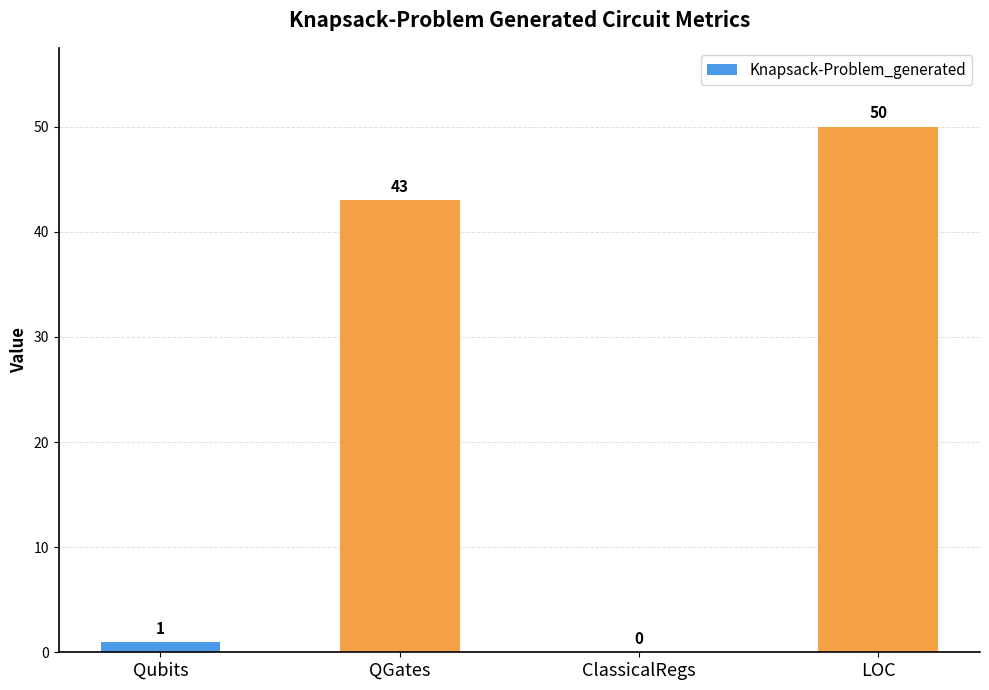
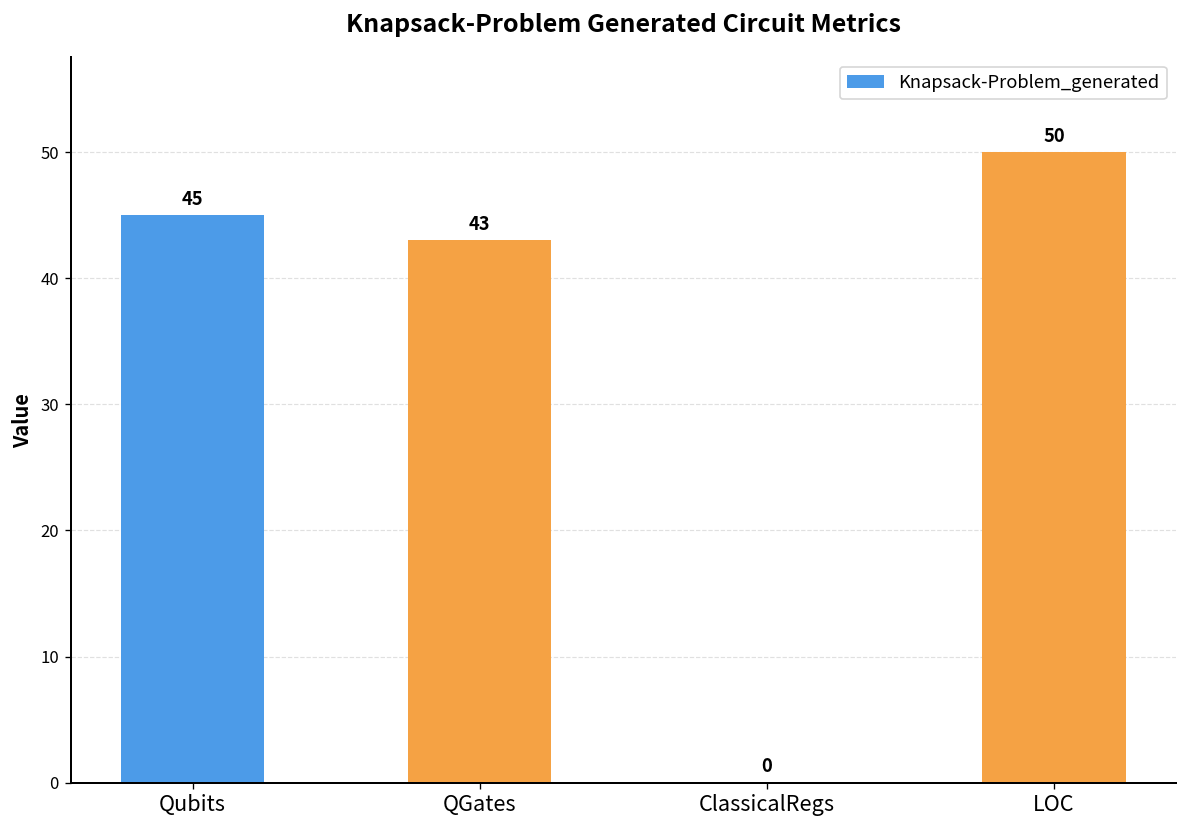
Qubits: 1 -> 45
